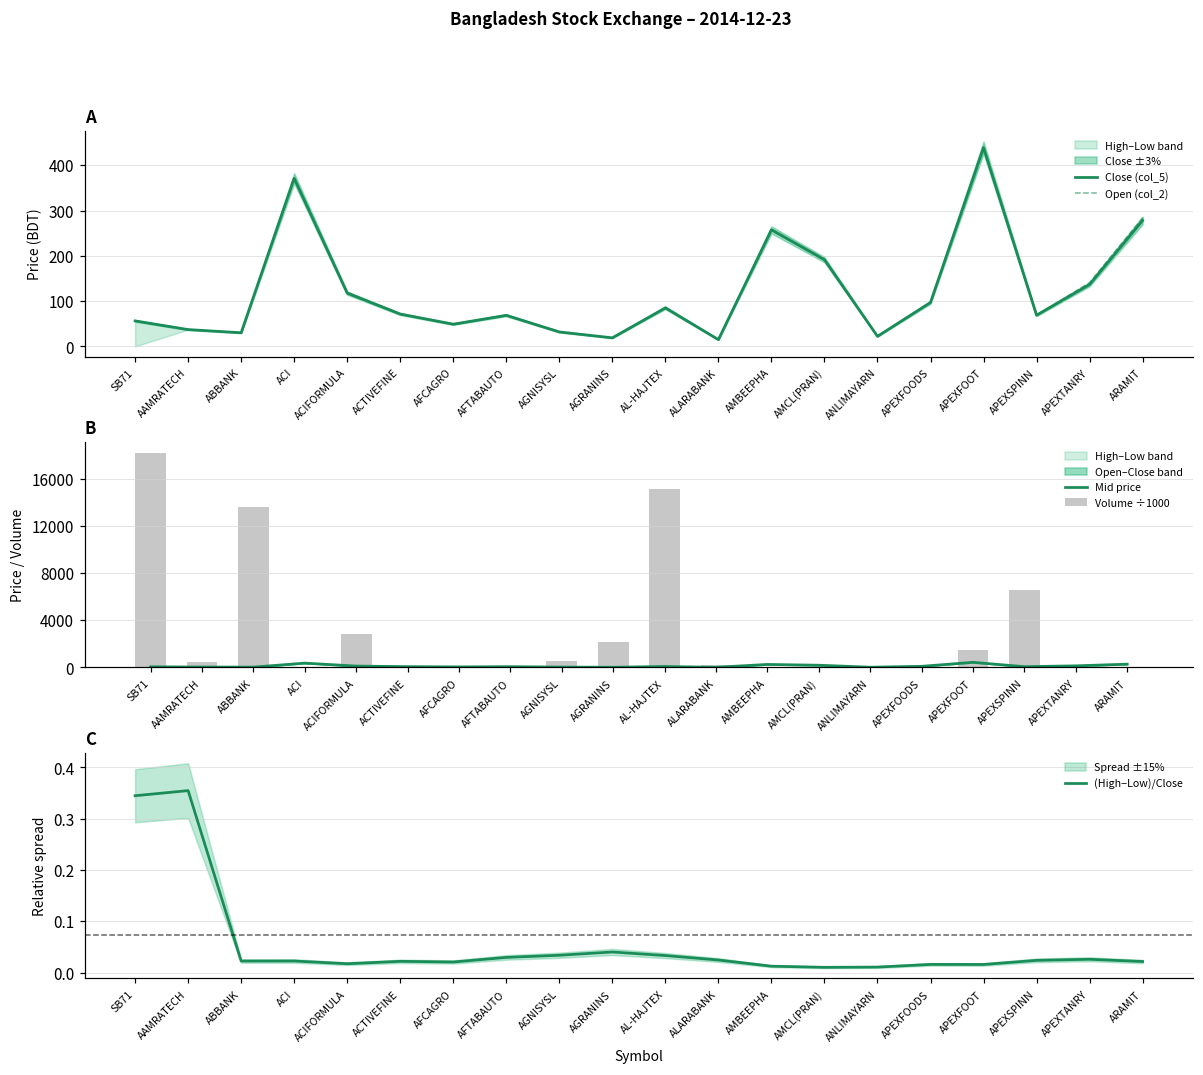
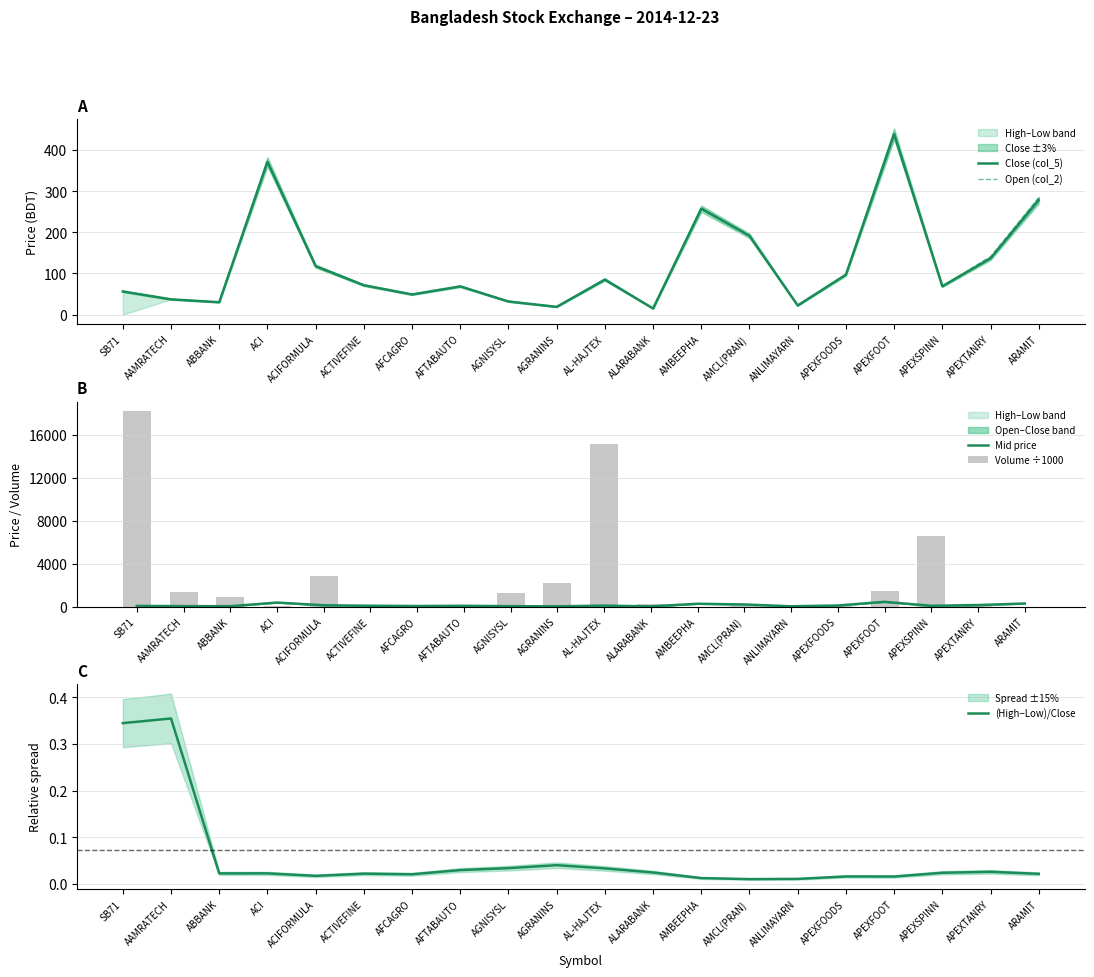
B, Volume ÷1000, AAMRATECH: 400 -> 1400
B, Volume ÷1000, ABBANK: 13600 -> 900
B, Volume ÷1000, AGNISYSL: 500 -> 1300
